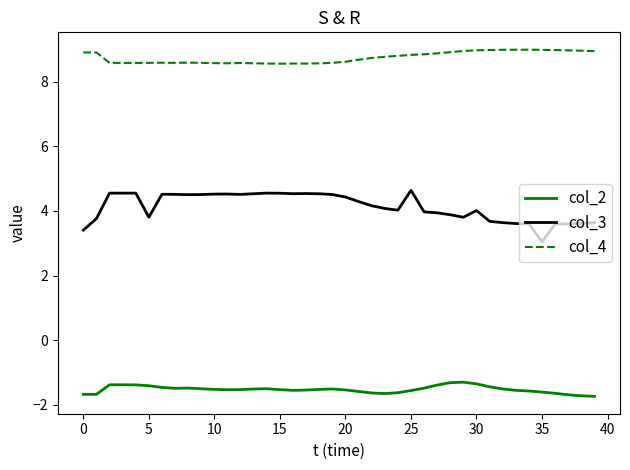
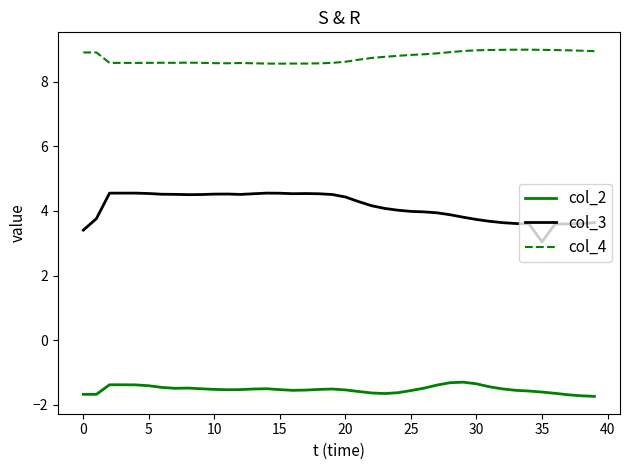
col_3, 5: 3.8 -> 4.5
col_3, 25: 4.6 -> 4.0
col_3, 30: 4.0 -> 3.7
